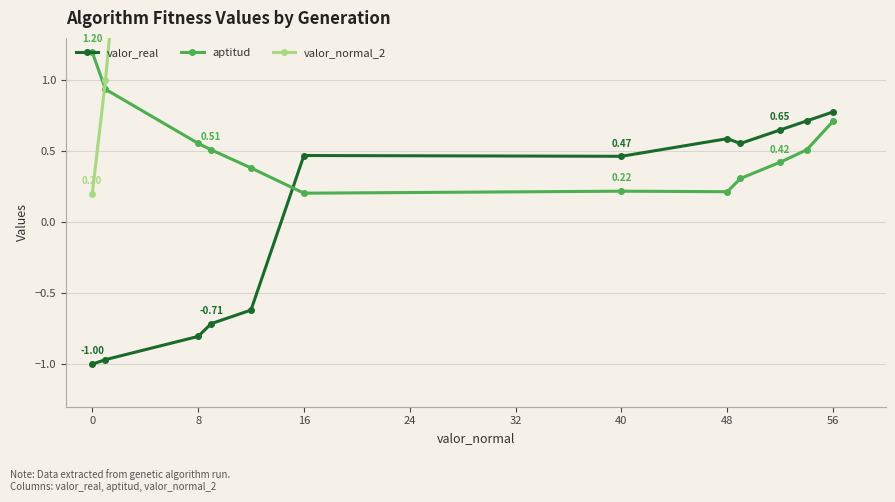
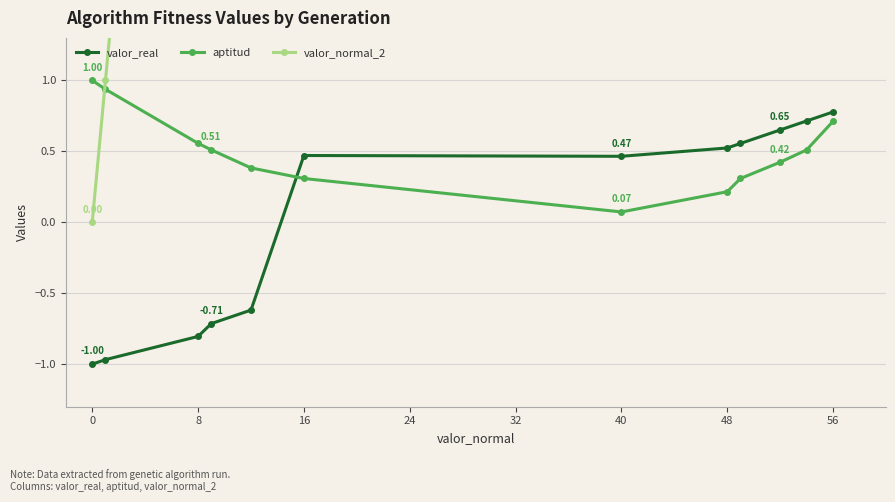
aptitud, 0: 1.20 -> 1.00
valor_normal_2, 0: 0.20 -> 0.00
aptitud, 16: 0.20 -> 0.31
aptitud, 40: 0.22 -> 0.07
valor_real, 48: 0.59 -> 0.52
